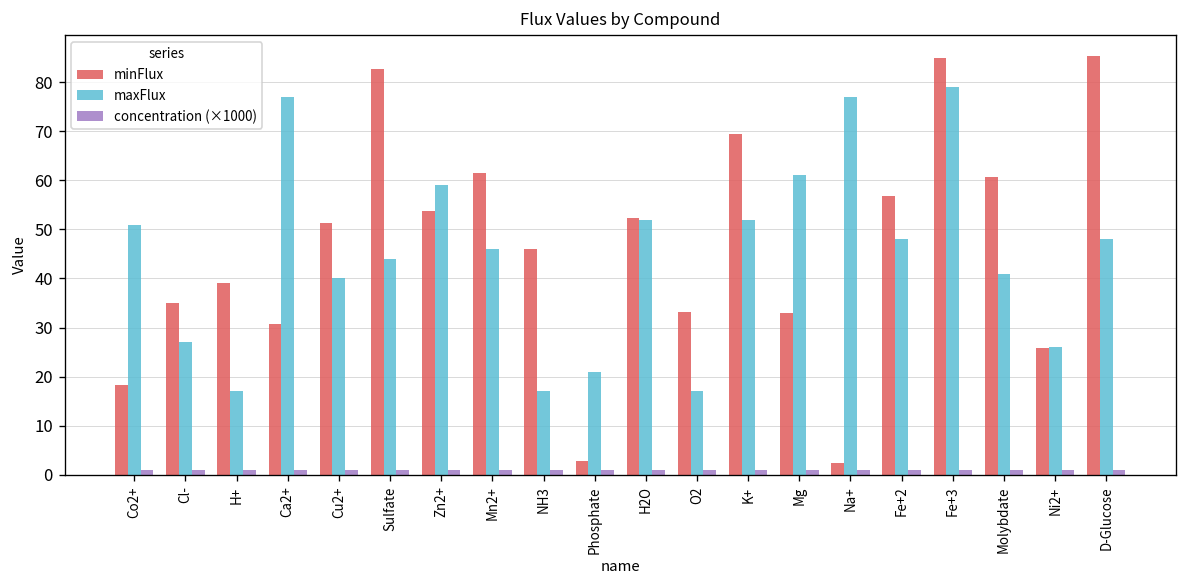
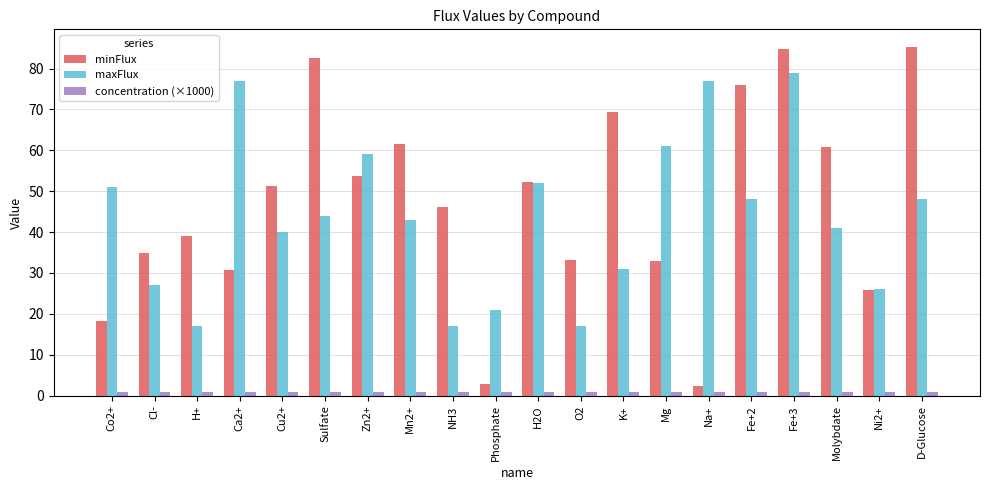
maxFlux, Mn2+: 46 -> 43
maxFlux, K+: 52 -> 31
minFlux, Fe+2: 57 -> 76
